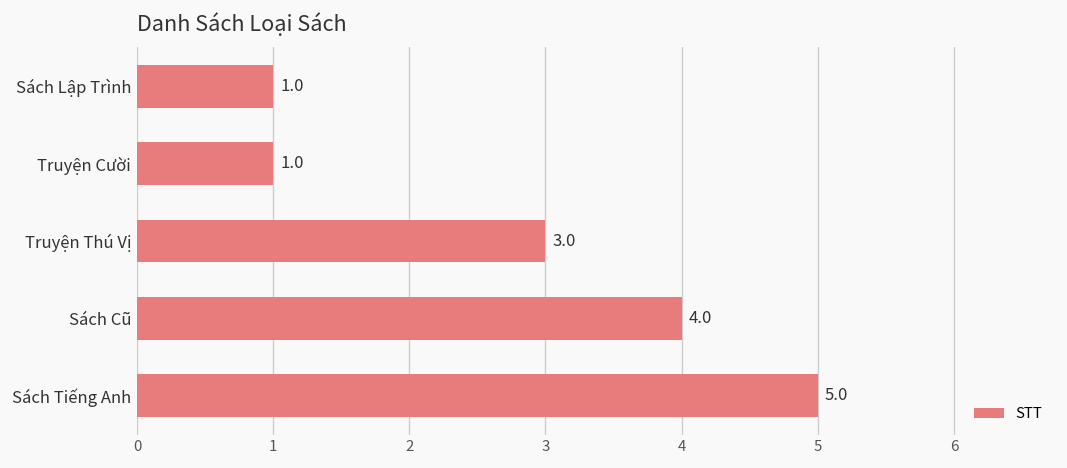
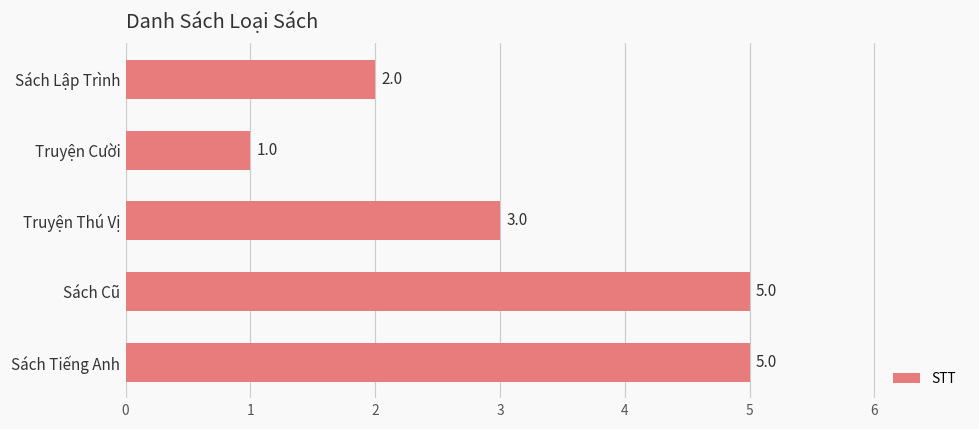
Sách Lập Trình: 1.0 -> 2.0
Sách Cũ: 4.0 -> 5.0
